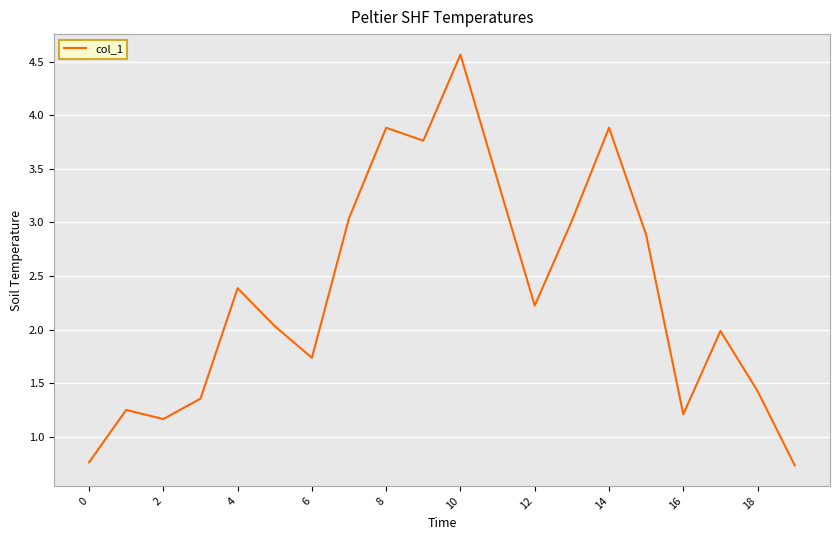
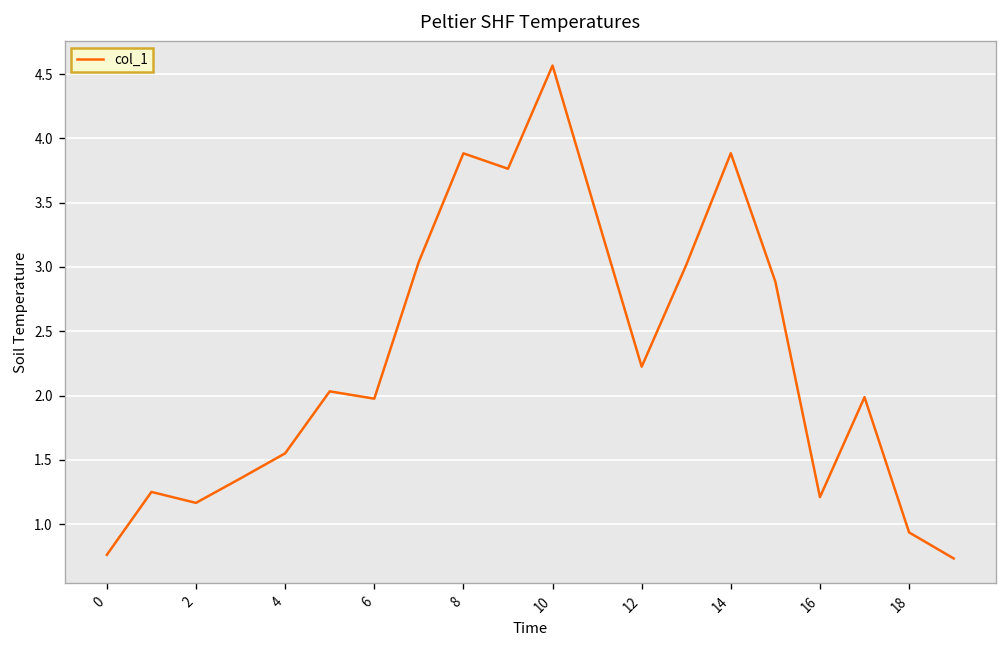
4: 2.39 -> 1.55
6: 1.74 -> 1.98
18: 1.43 -> 0.94
